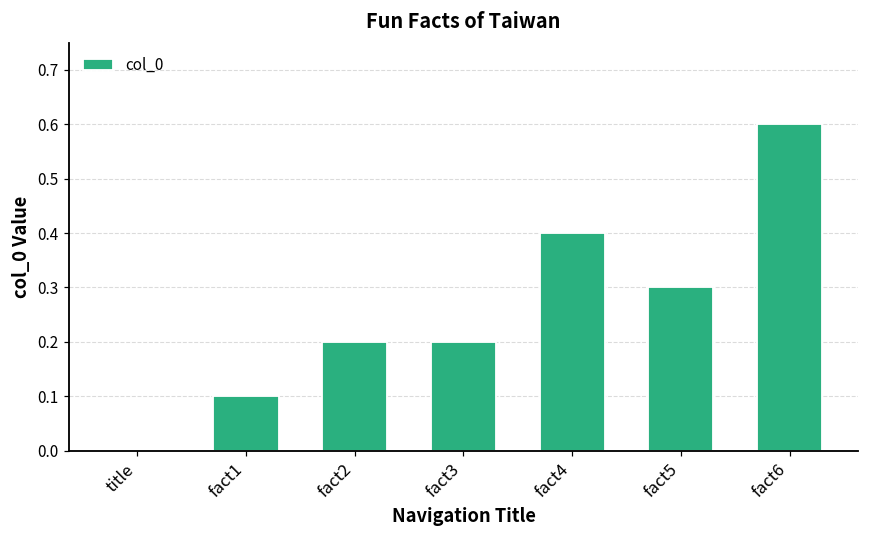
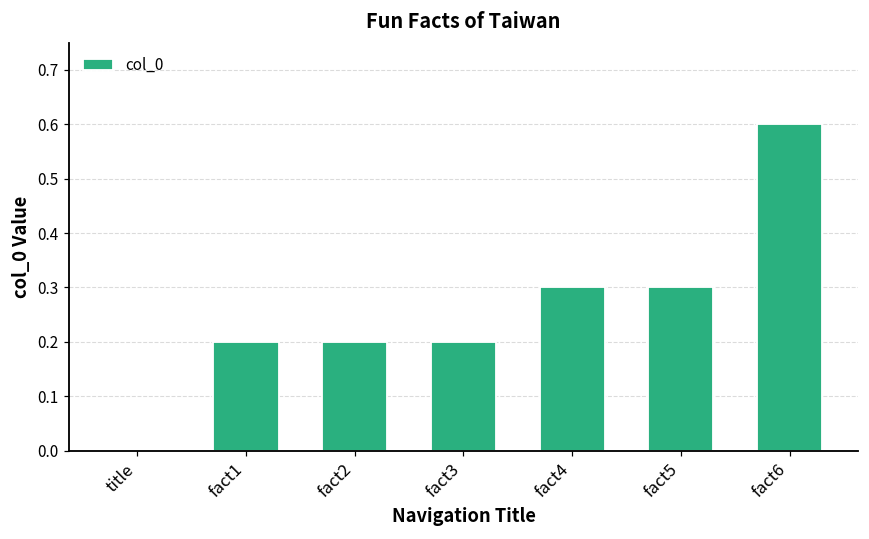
fact1: 0.1 -> 0.2
fact4: 0.4 -> 0.3
